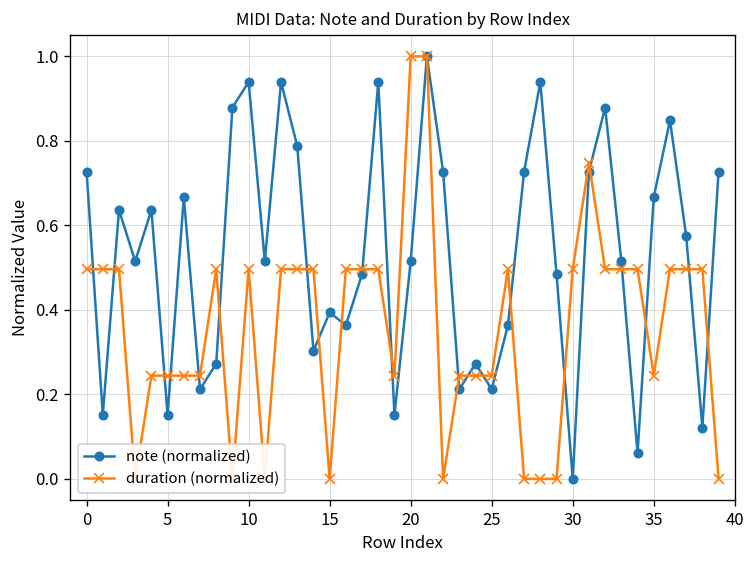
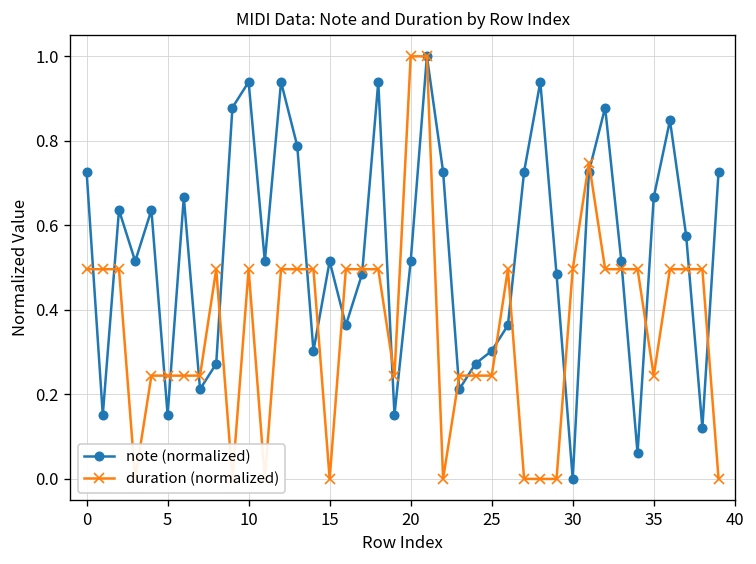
note (normalized), 15: 0.39 -> 0.52
note (normalized), 25: 0.21 -> 0.30
